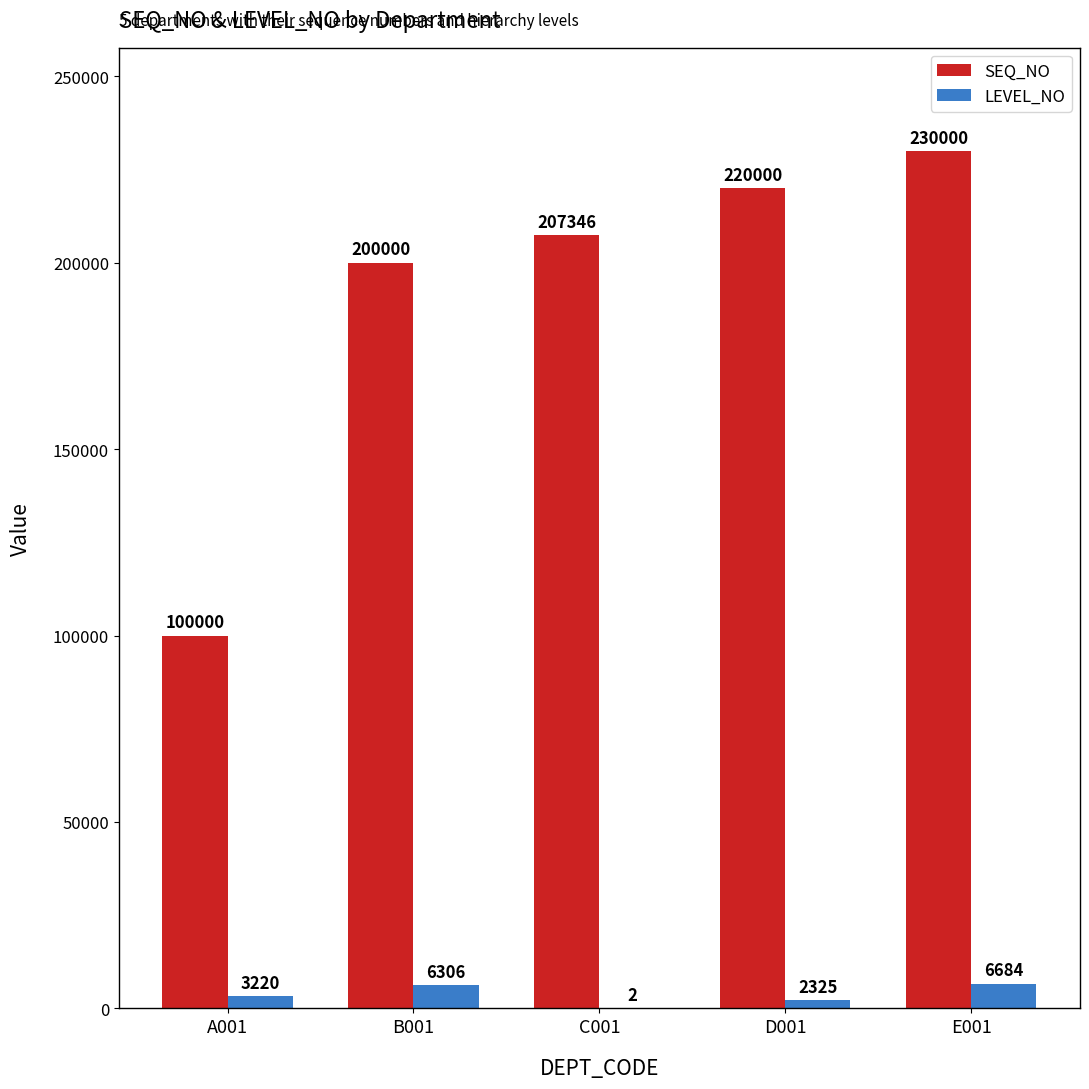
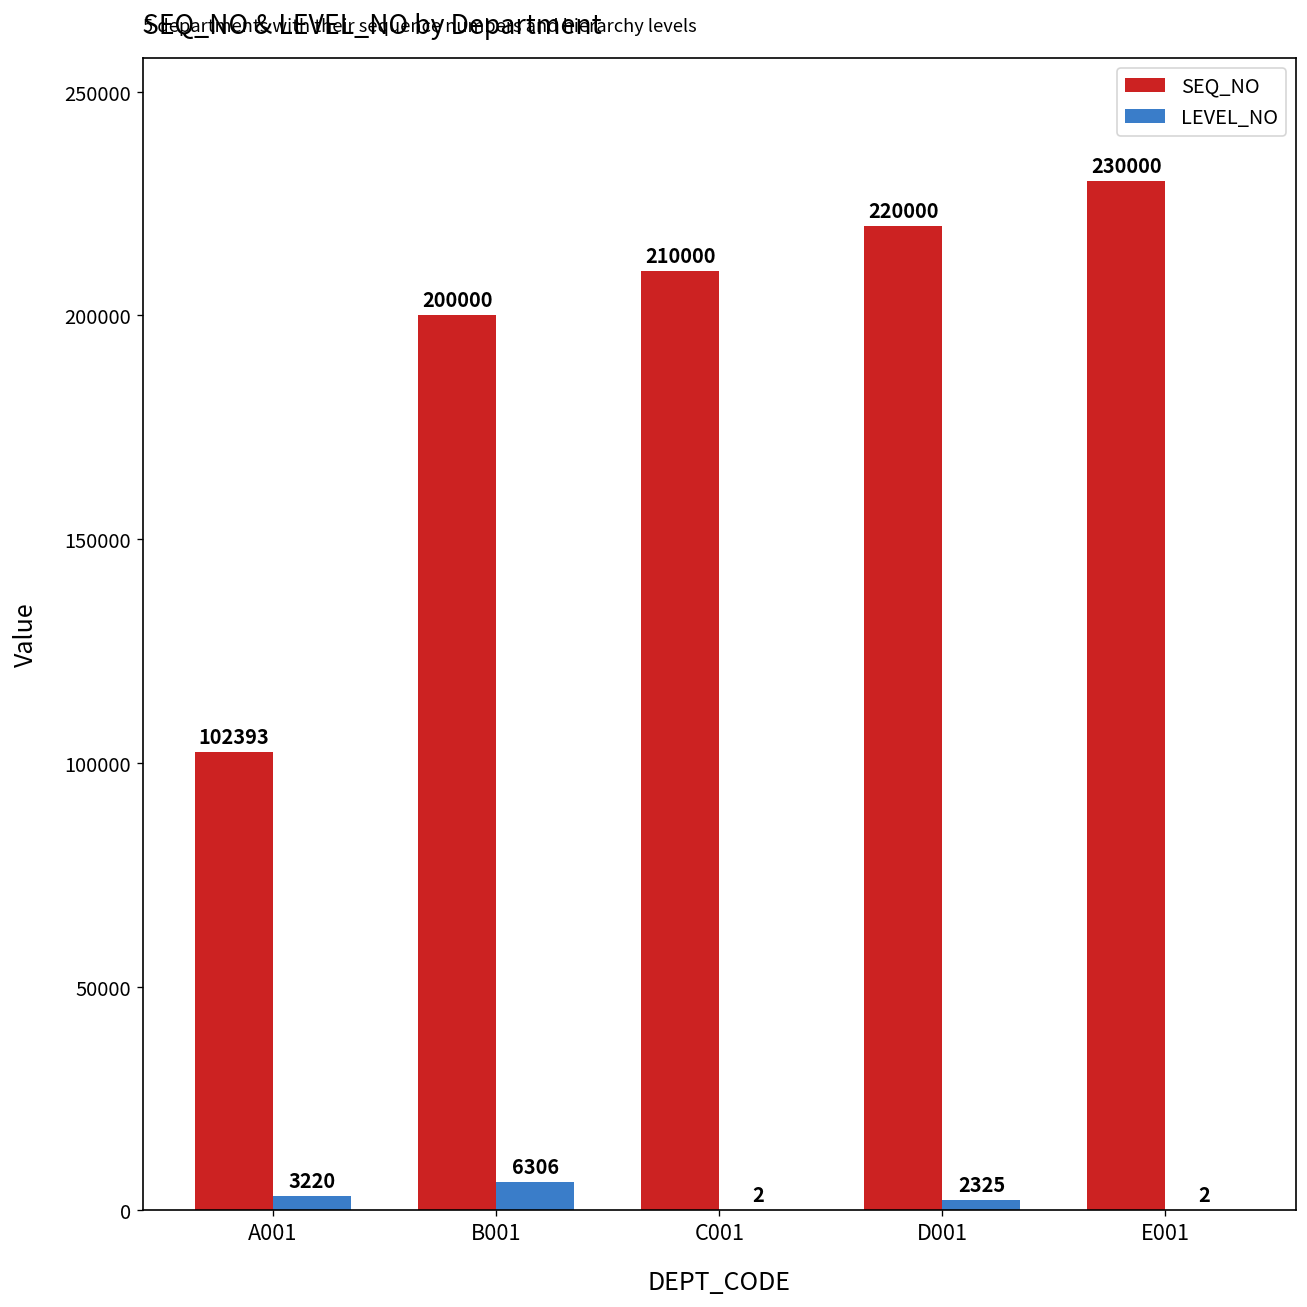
SEQ_NO, A001: 100000 -> 102393
SEQ_NO, C001: 207346 -> 210000
LEVEL_NO, E001: 6684 -> 2
